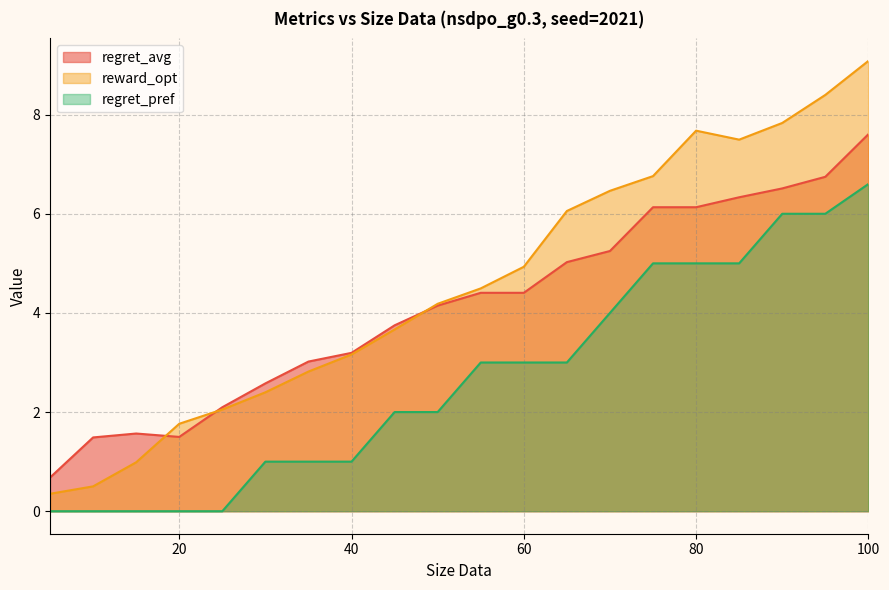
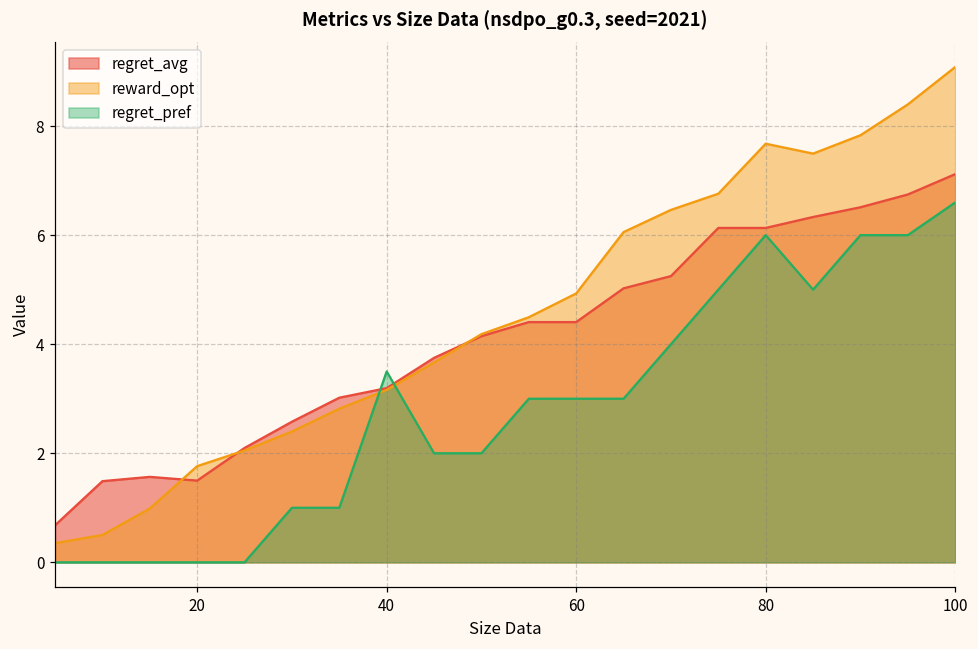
regret_pref, 40: 1.0 -> 3.5
regret_pref, 80: 5 -> 6
regret_avg, 100: 7.6 -> 7.1
